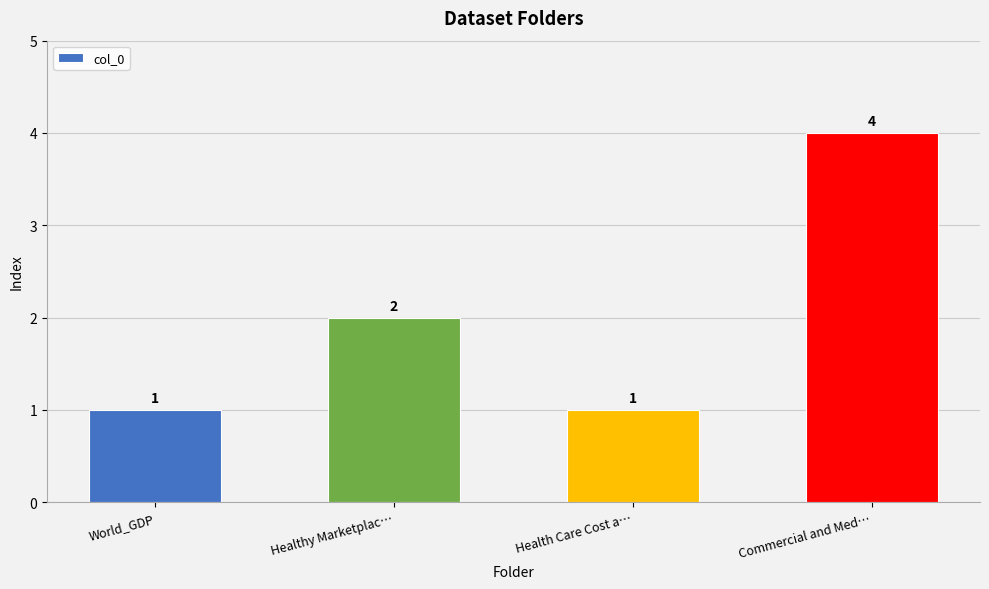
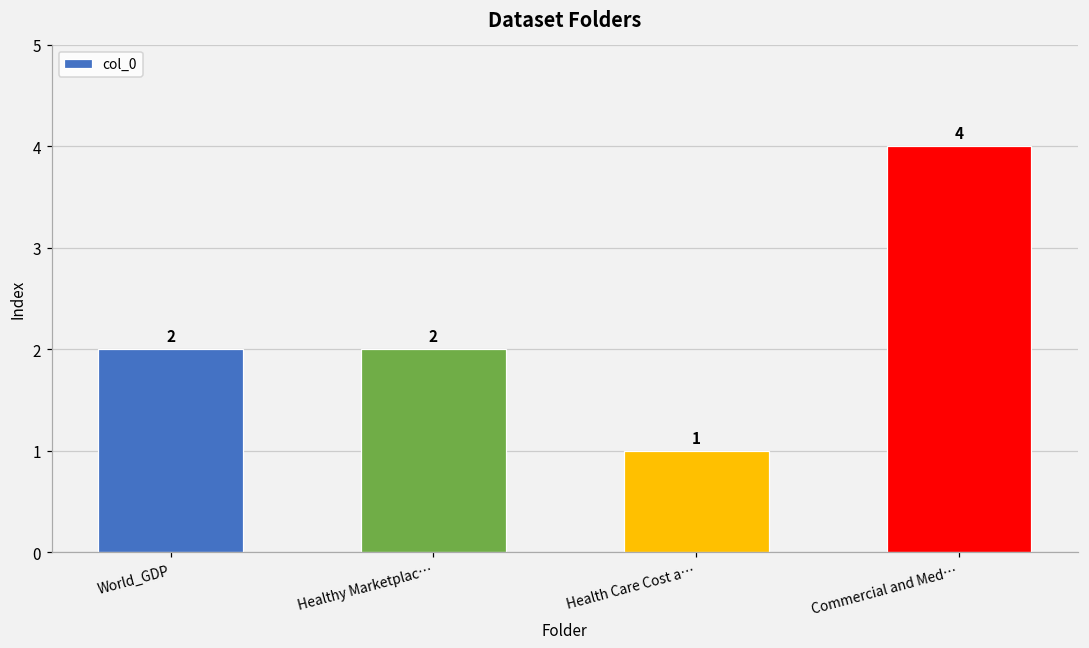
World_GDP: 1 -> 2
